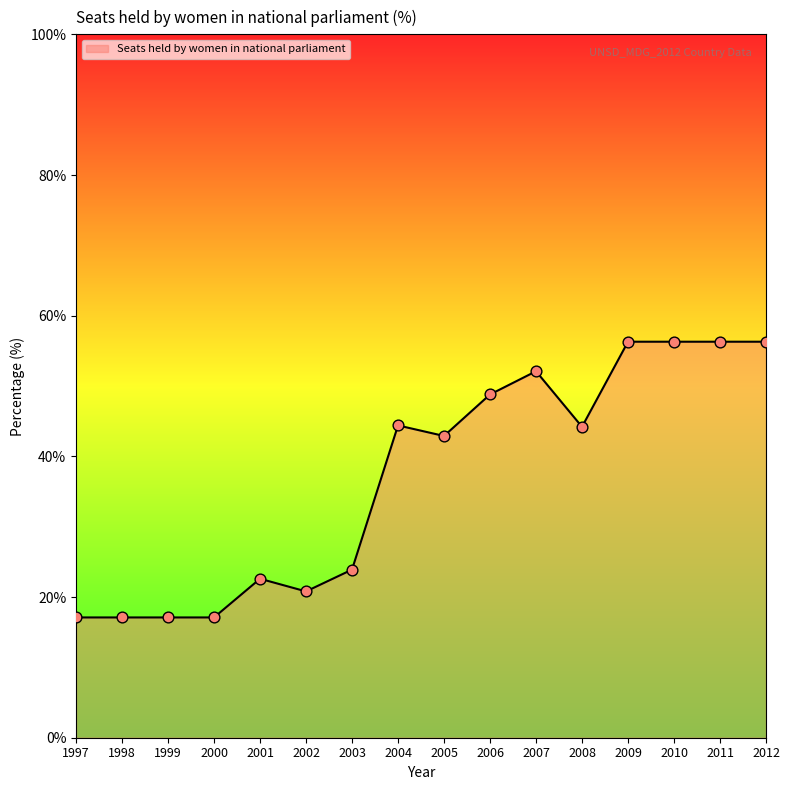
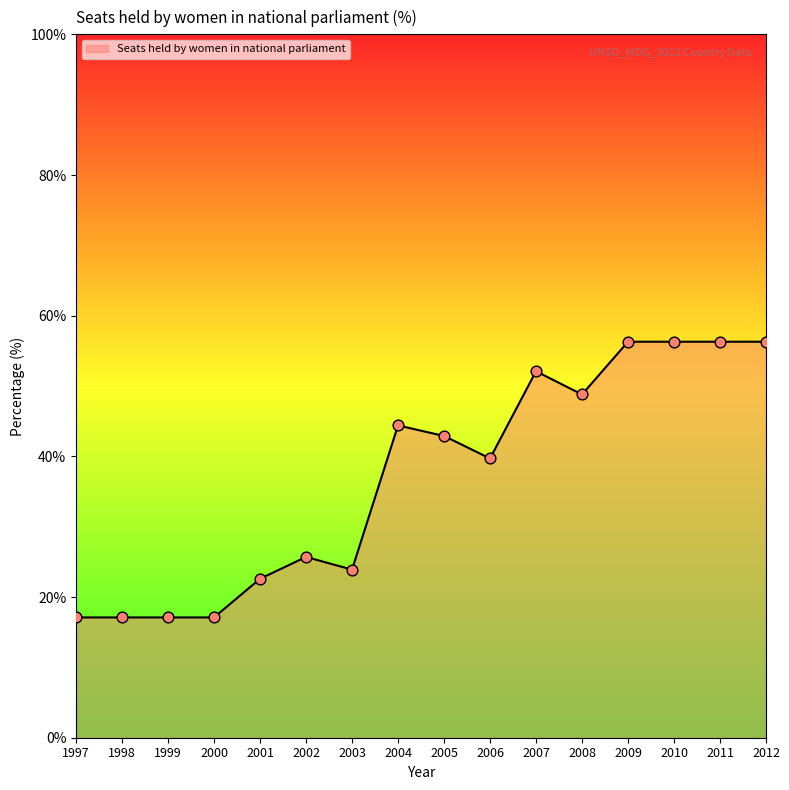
2002: 21% -> 26%
2006: 49% -> 40%
2008: 44% -> 49%
